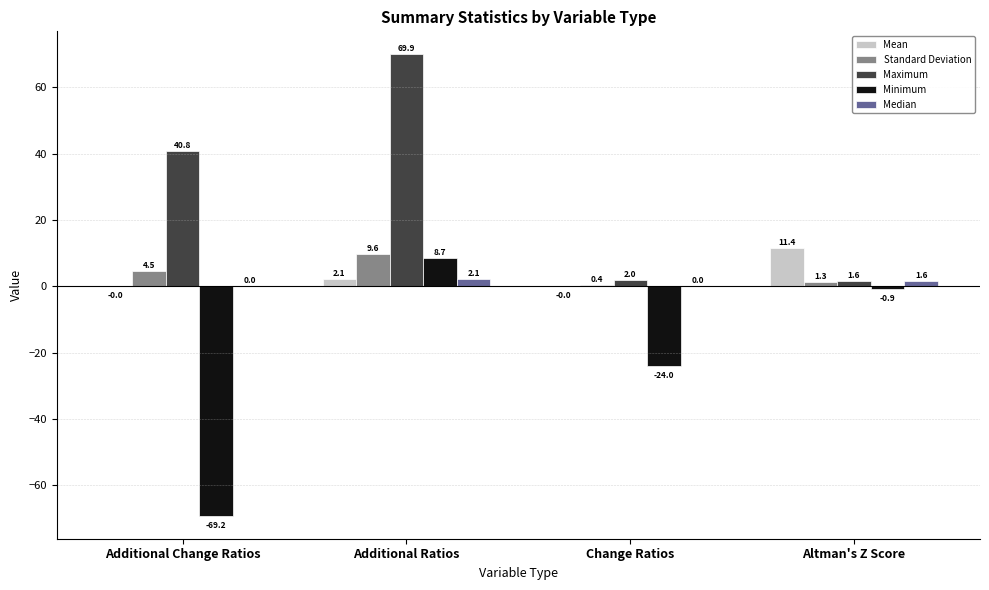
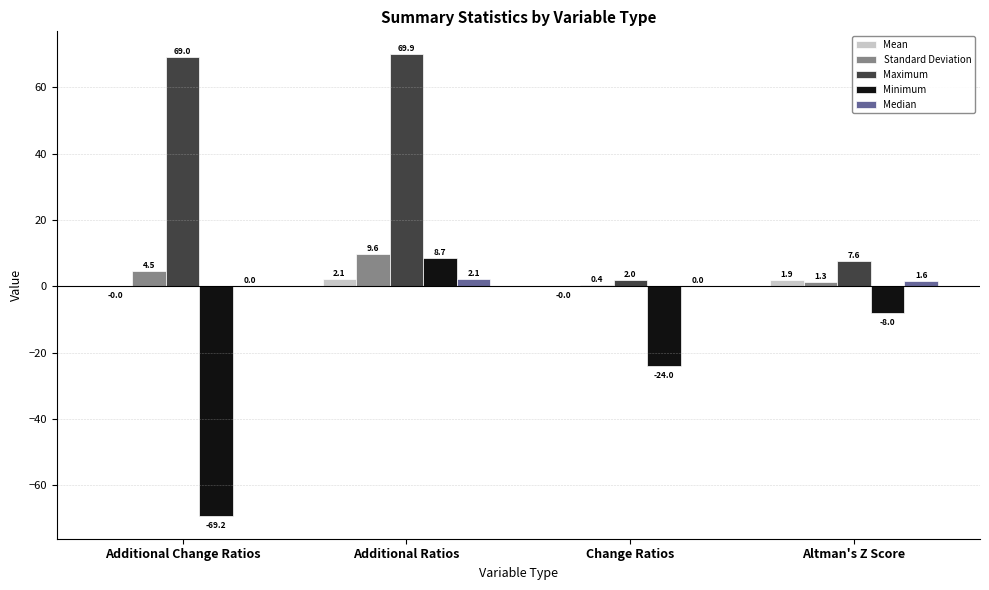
Maximum, Additional Change Ratios: 40.8 -> 69.0
Mean, Altman's Z Score: 11.4 -> 1.9
Maximum, Altman's Z Score: 1.6 -> 7.6
Minimum, Altman's Z Score: -0.9 -> -8.0
